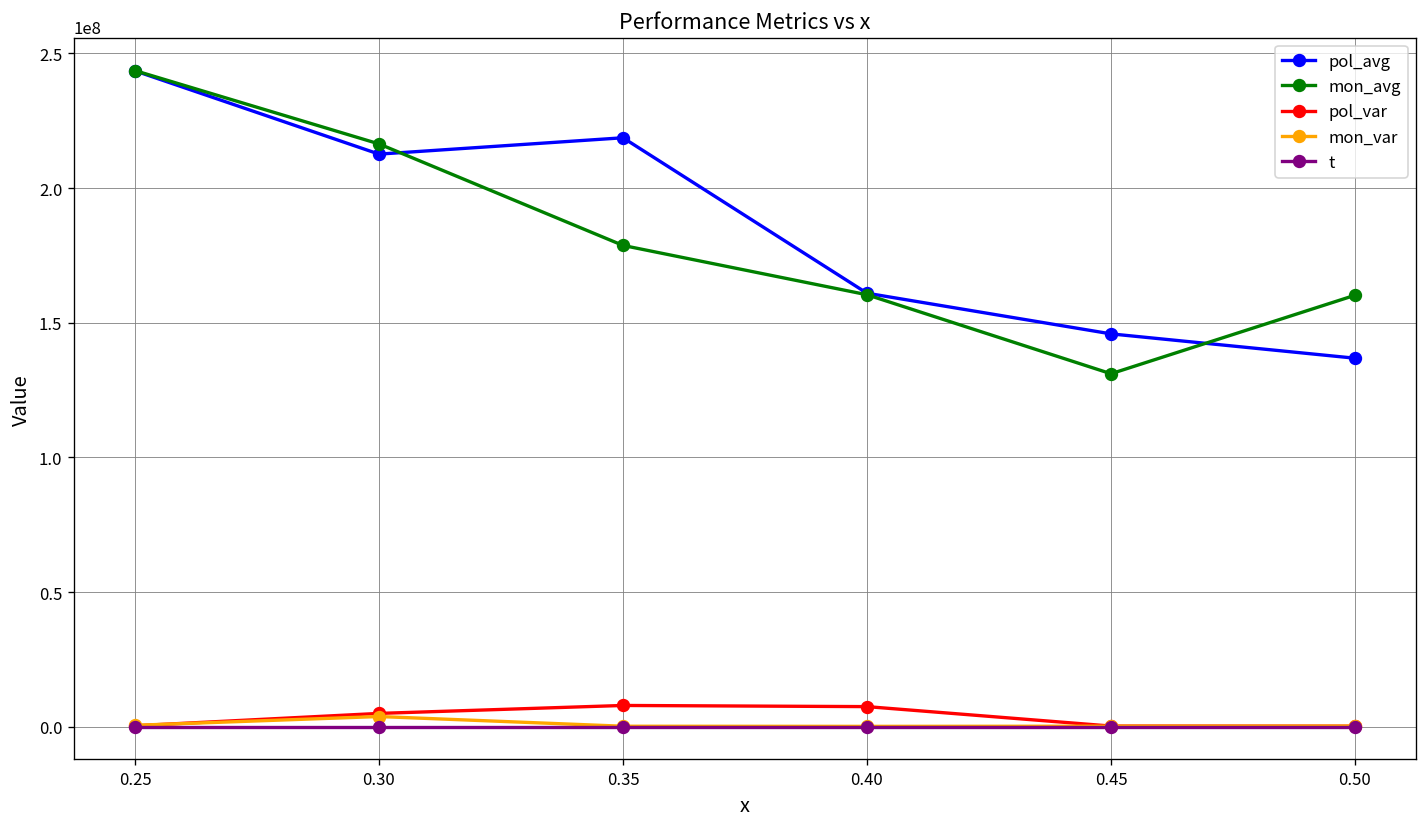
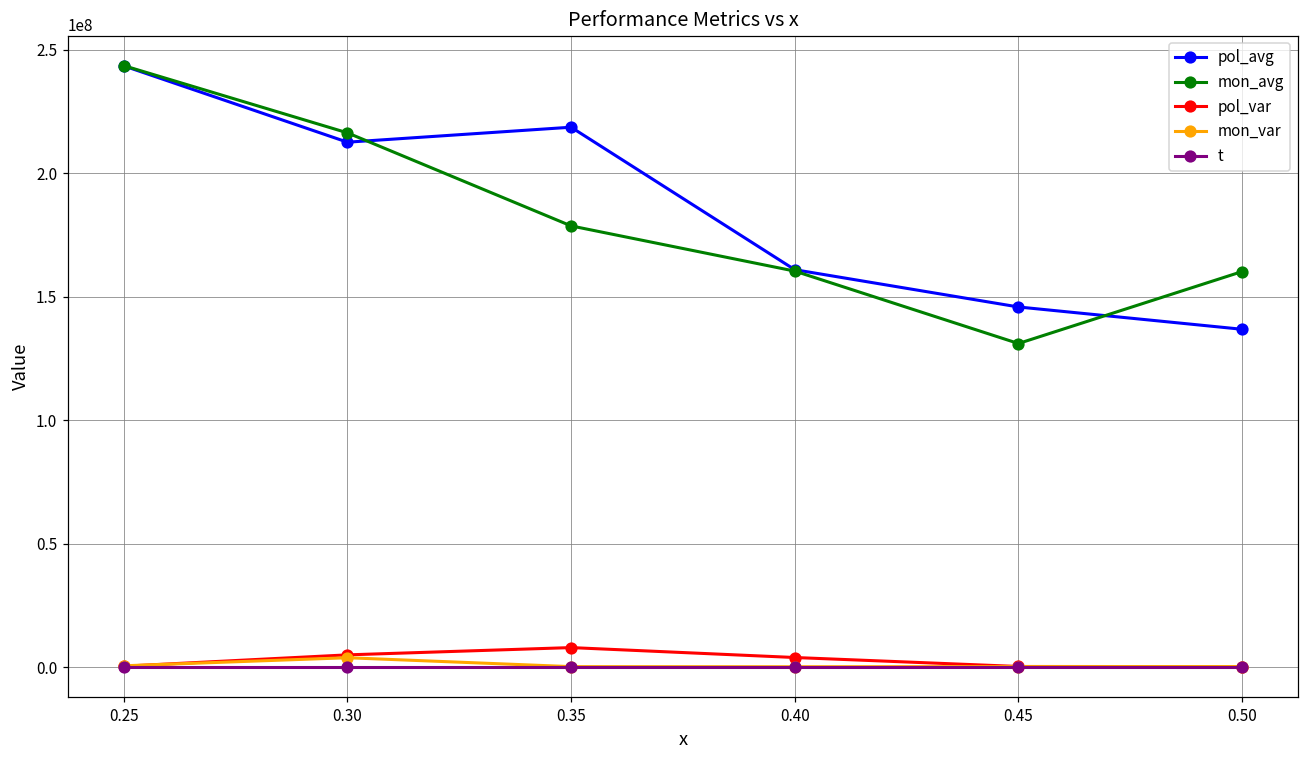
pol_var, 0.40: 7000000 -> 4000000
